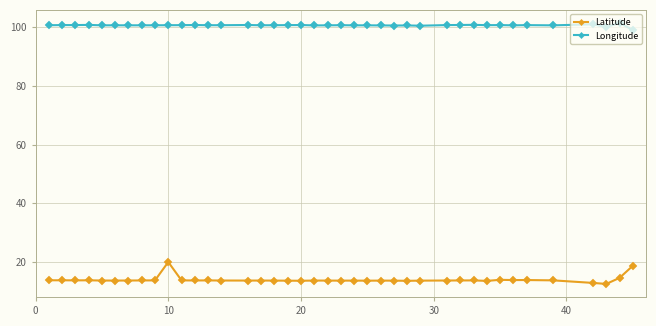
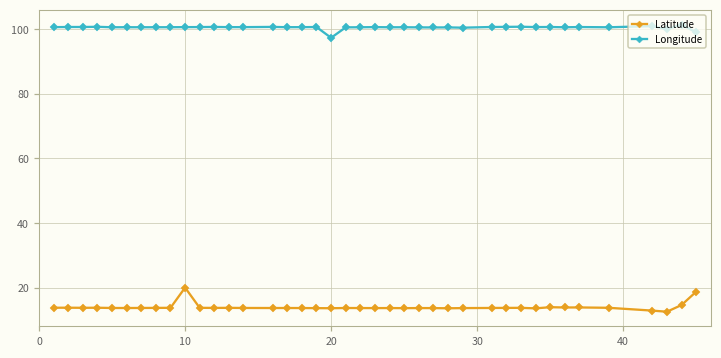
Longitude, 20: 101 -> 97
